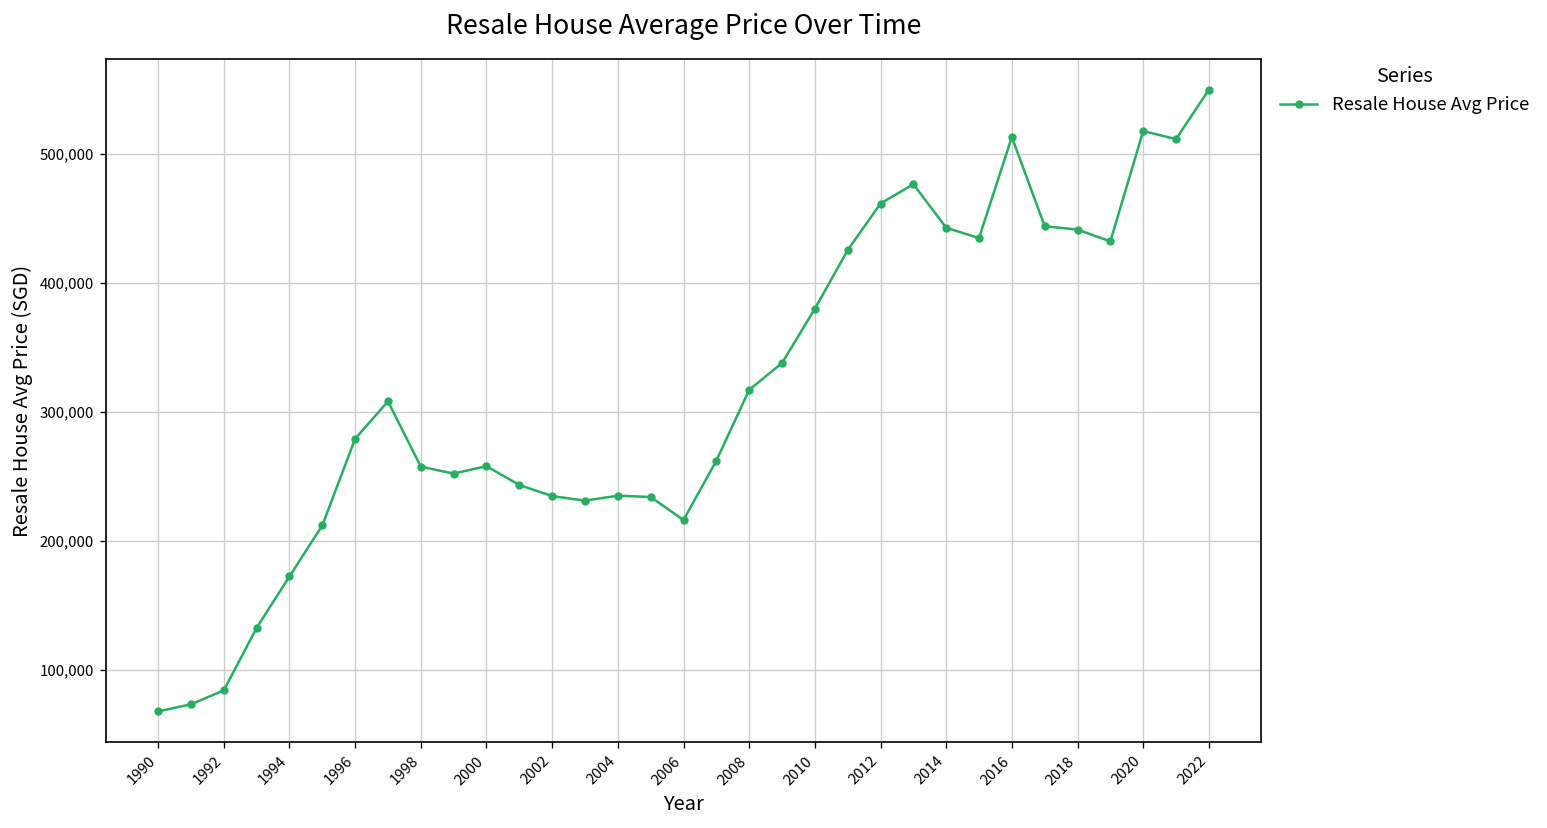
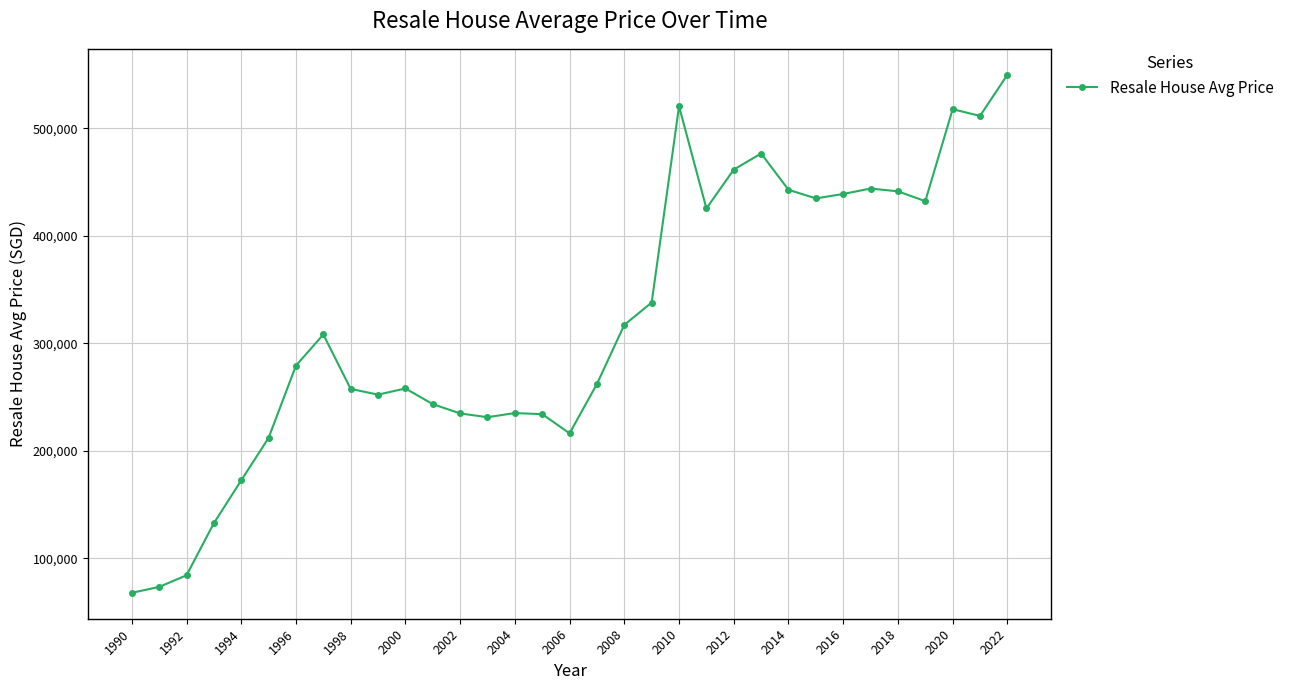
2010: 380,000 -> 520,000
2016: 513,000 -> 439,000
